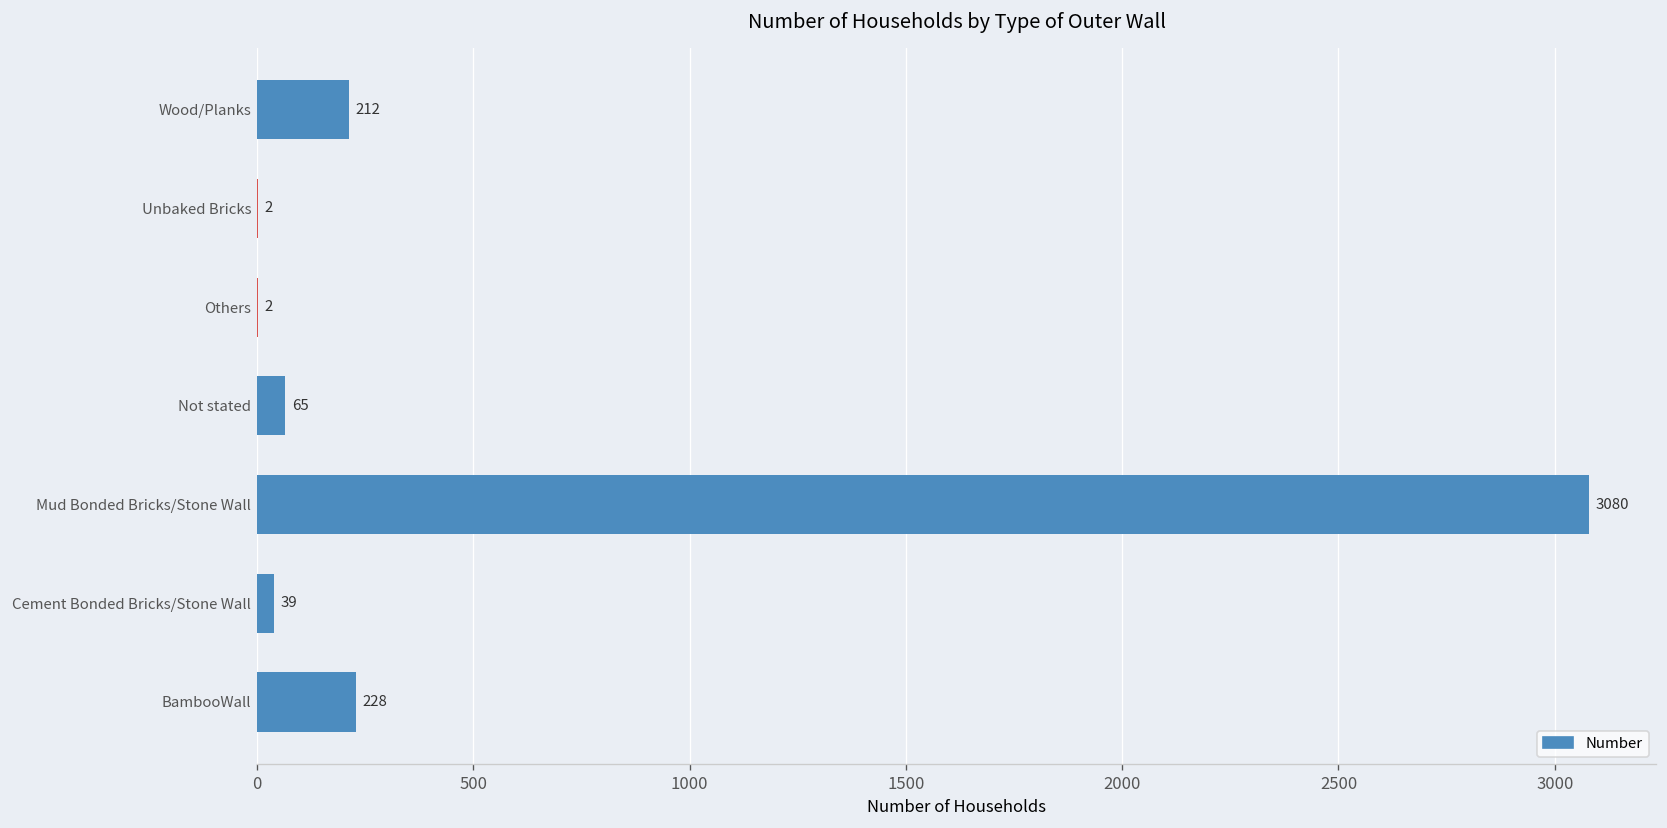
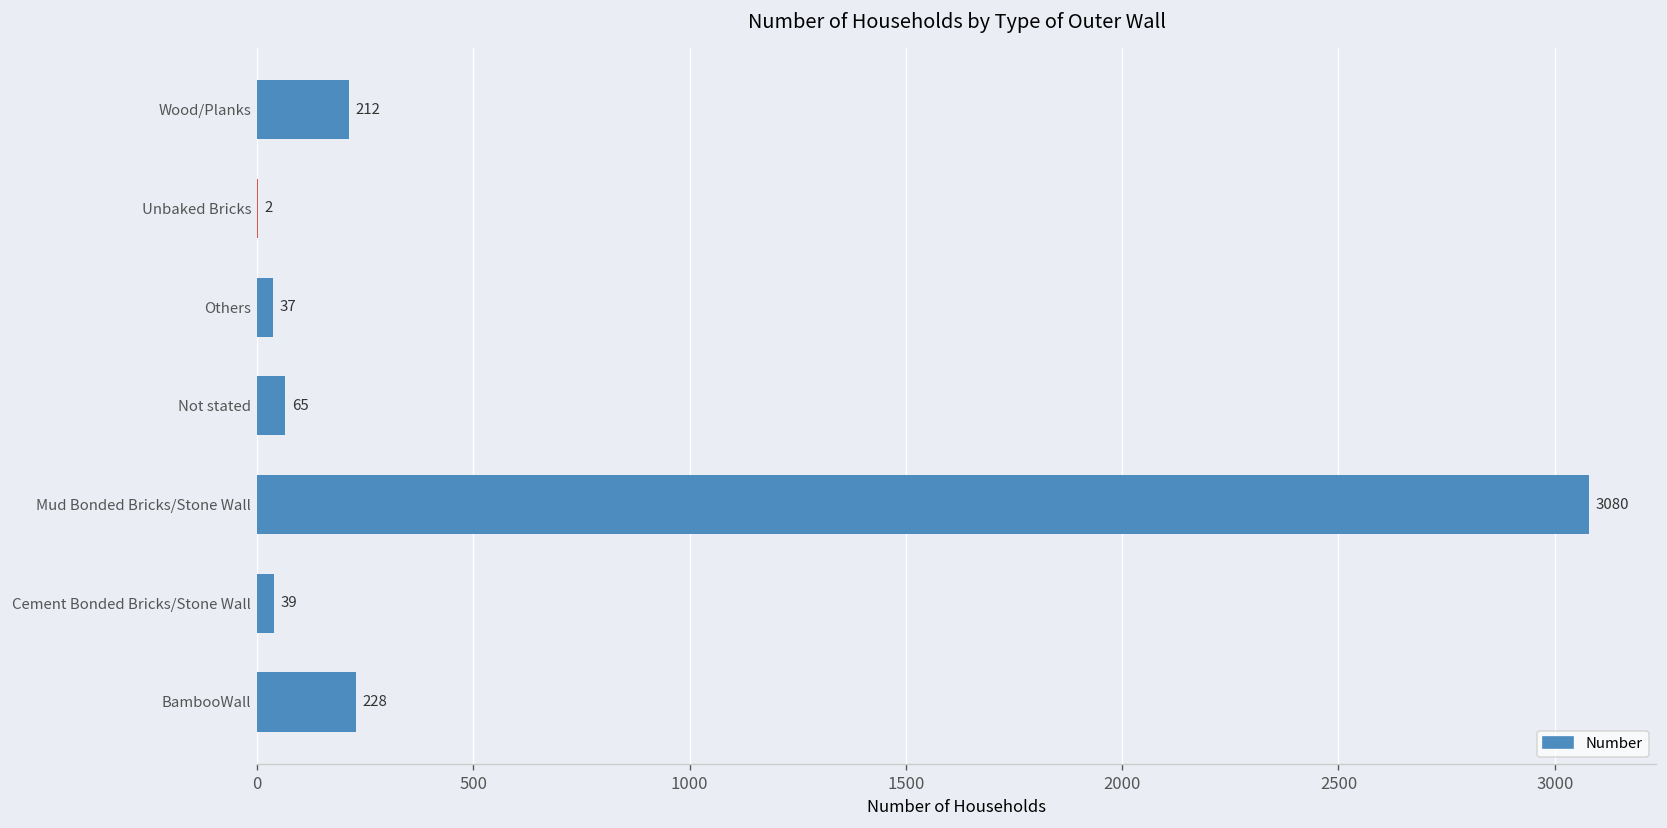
Others: 2 -> 37
